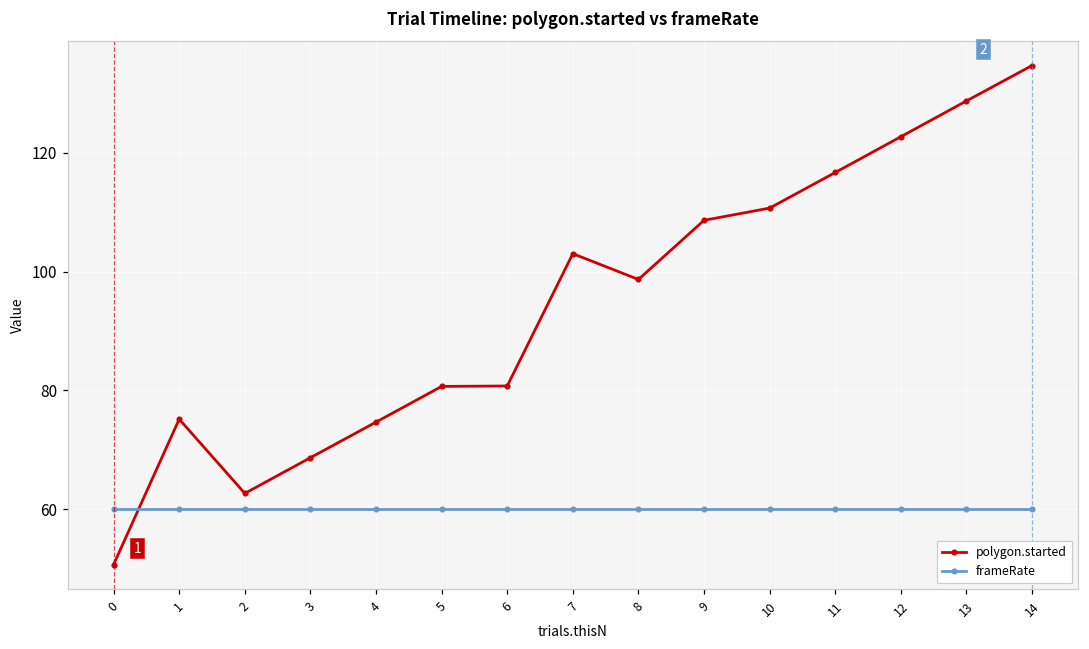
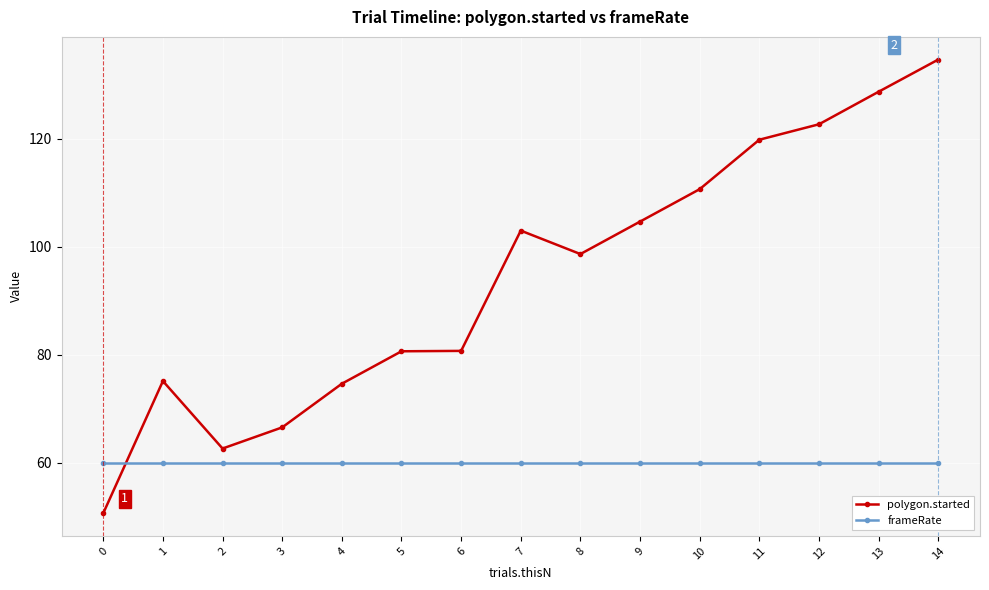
polygon.started, 3: 69 -> 67
polygon.started, 9: 109 -> 105
polygon.started, 11: 117 -> 120
